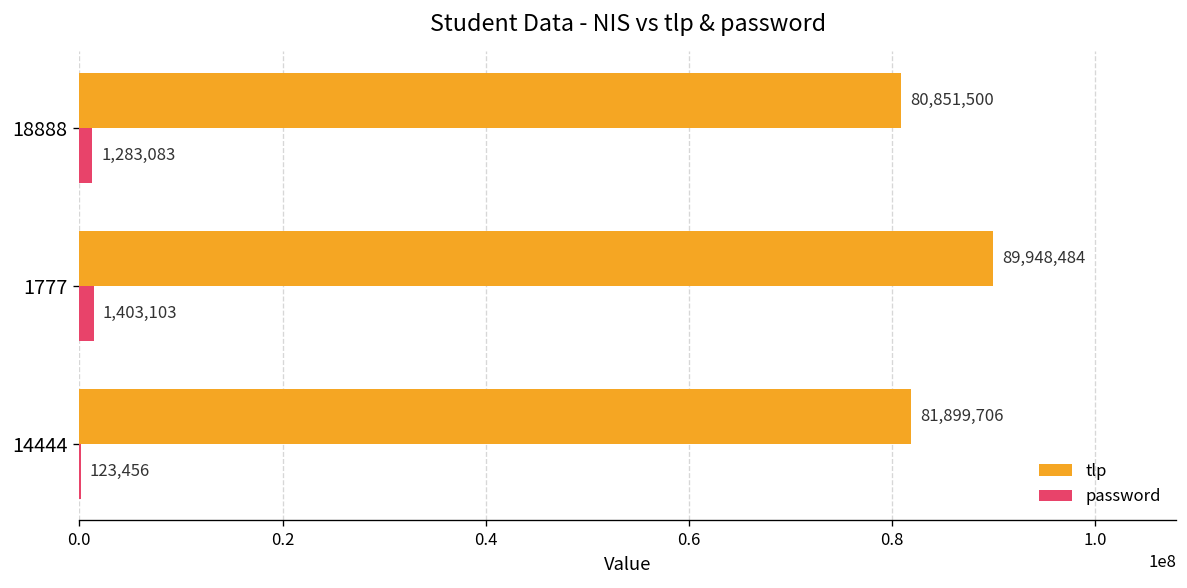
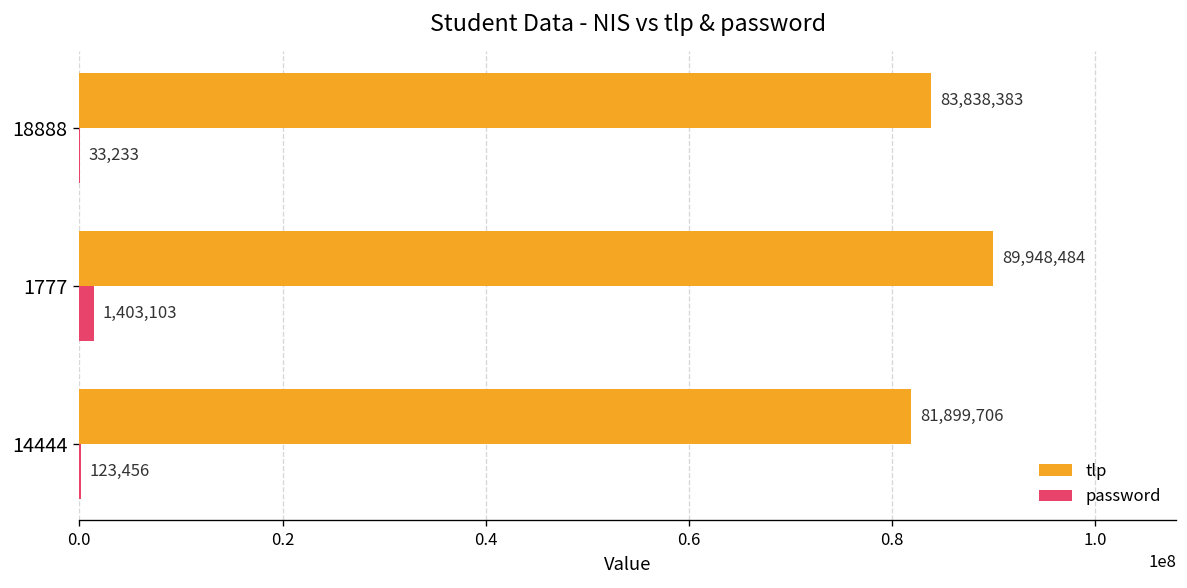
tlp, 18888: 80,851,500 -> 83,838,383
password, 18888: 1,283,083 -> 33,233
